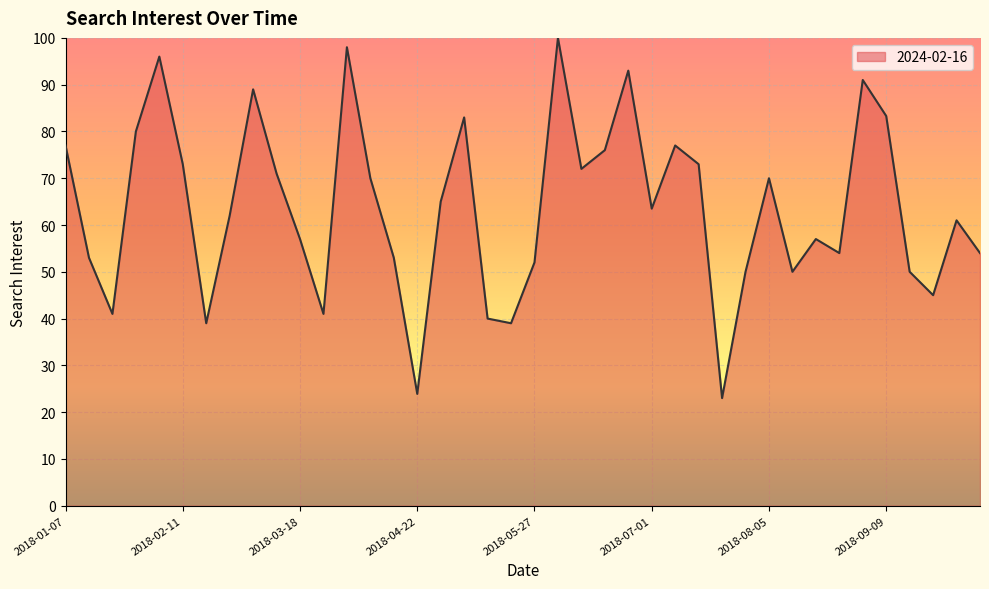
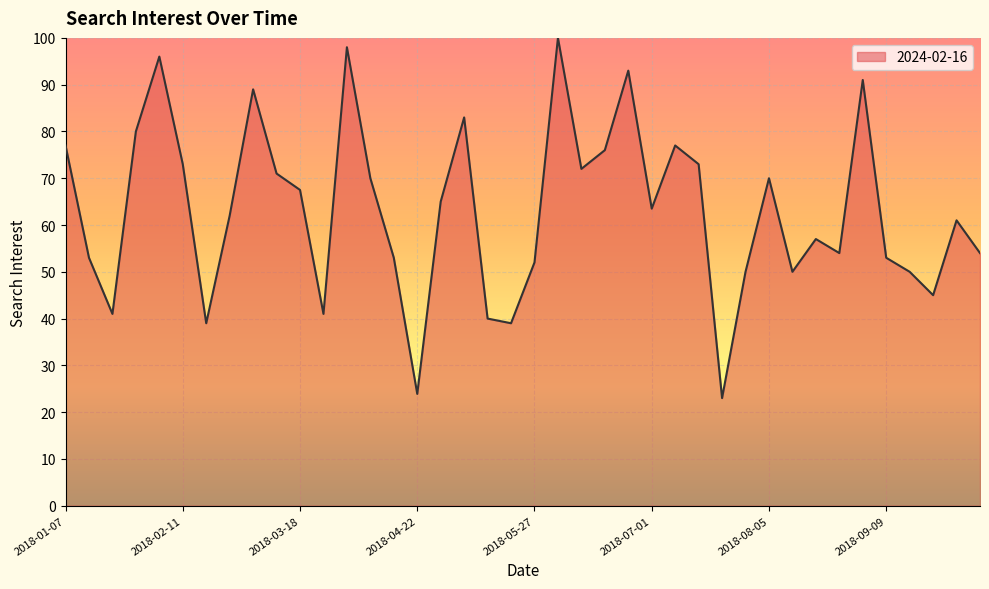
2018-03-18: 57 -> 68
2018-09-09: 83 -> 53
